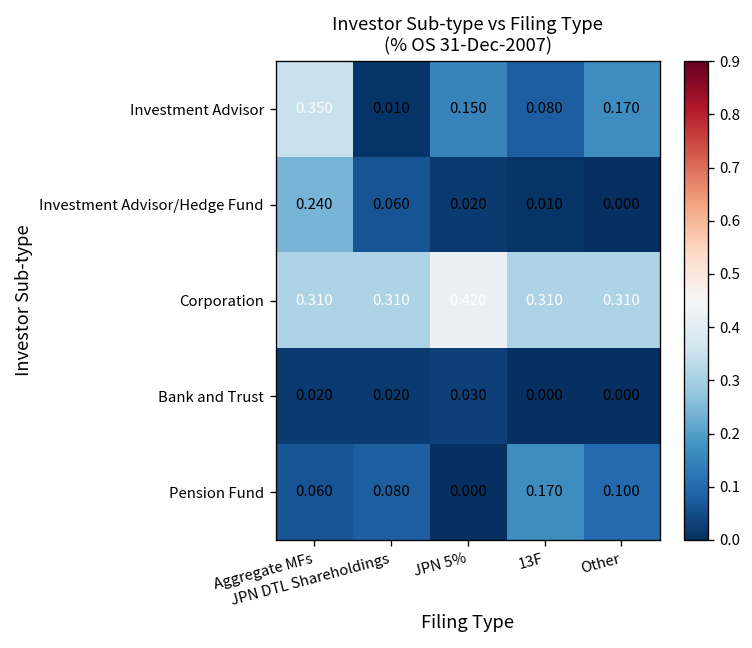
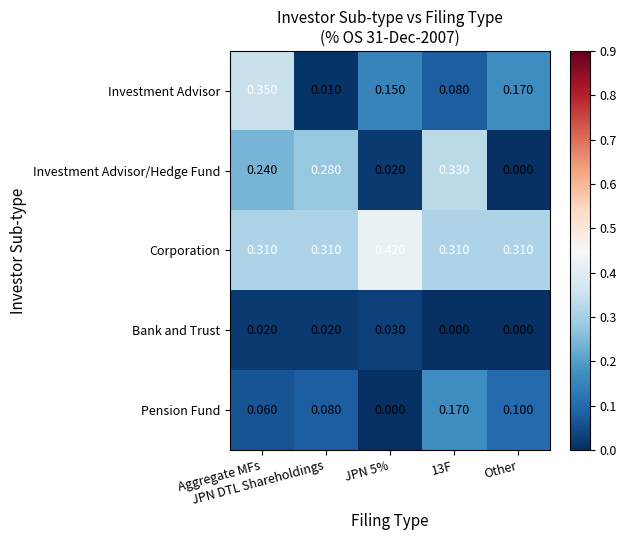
Investment Advisor/Hedge Fund, JPN DTL Shareholdings: 0.060 -> 0.280
Investment Advisor/Hedge Fund, 13F: 0.010 -> 0.330
